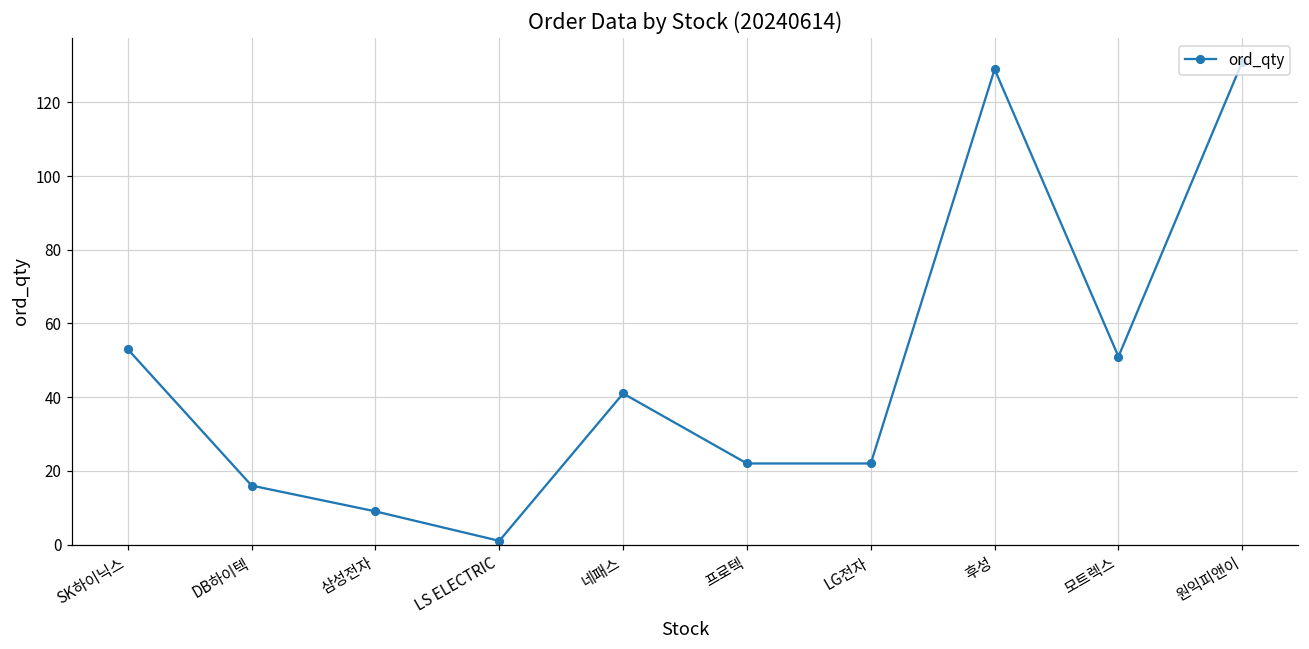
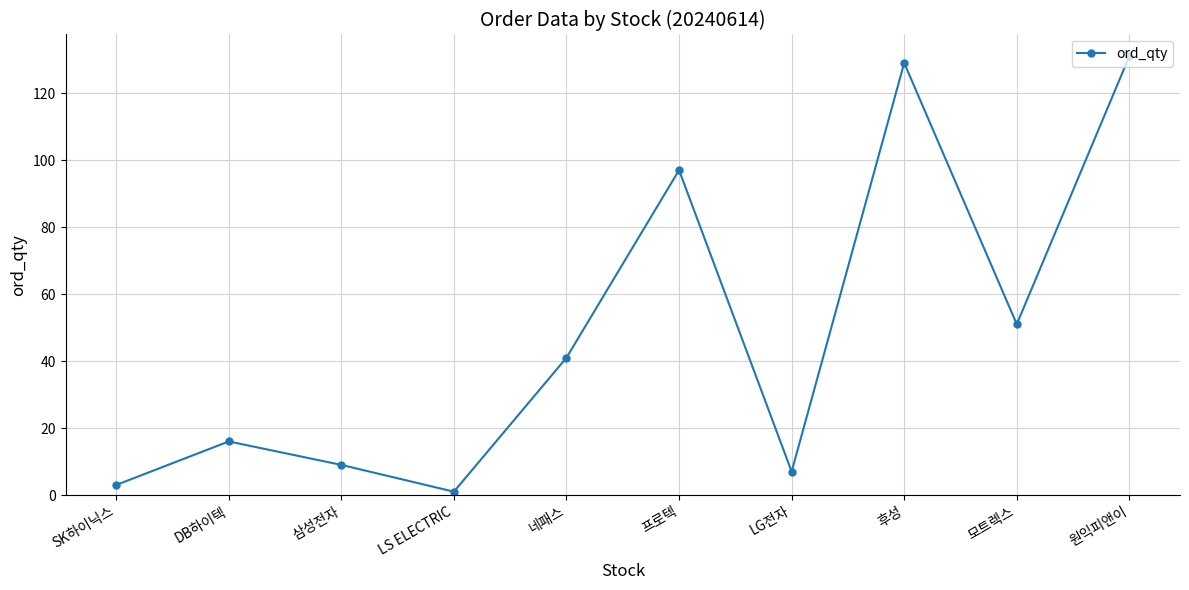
SK하이닉스: 53 -> 3
프로텍: 22 -> 97
LG전자: 22 -> 7
